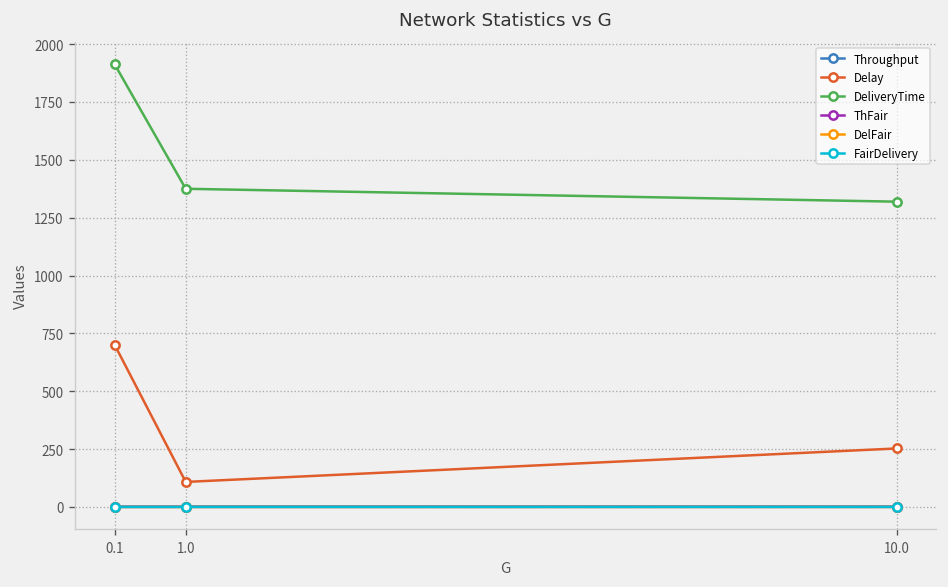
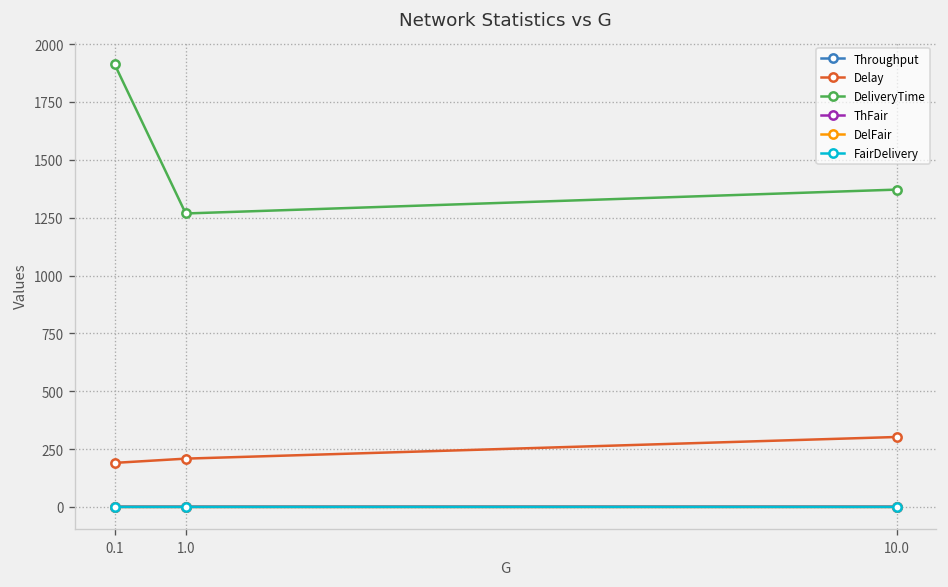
Delay, 0.1: 700 -> 190
Delay, 1.0: 110 -> 210
DeliveryTime, 1.0: 1370 -> 1270
Delay, 10.0: 250 -> 300
DeliveryTime, 10.0: 1320 -> 1370
